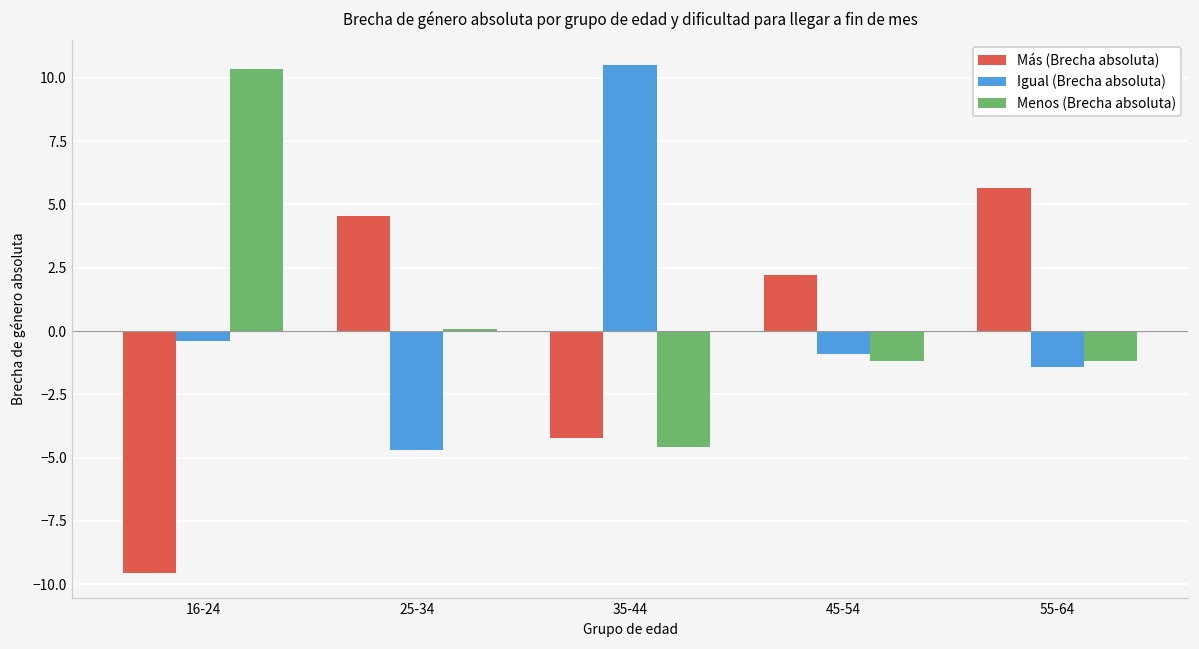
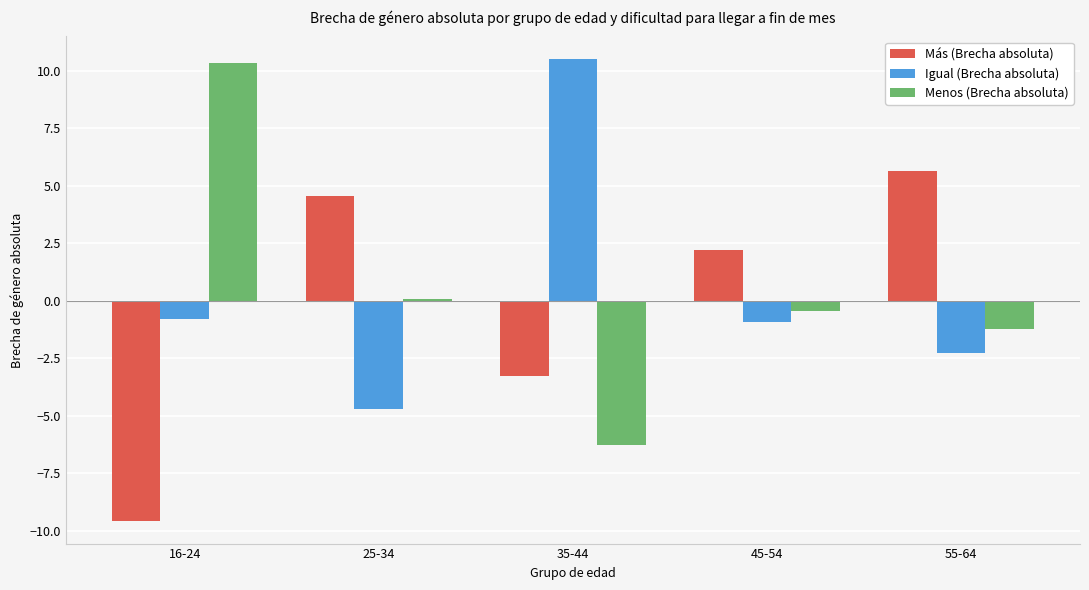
Igual (Brecha absoluta), 16-24: -0.4 -> -0.8
Más (Brecha absoluta), 35-44: -4.2 -> -3.2
Menos (Brecha absoluta), 35-44: -4.6 -> -6.3
Menos (Brecha absoluta), 45-54: -1.2 -> -0.4
Igual (Brecha absoluta), 55-64: -1.4 -> -2.3
